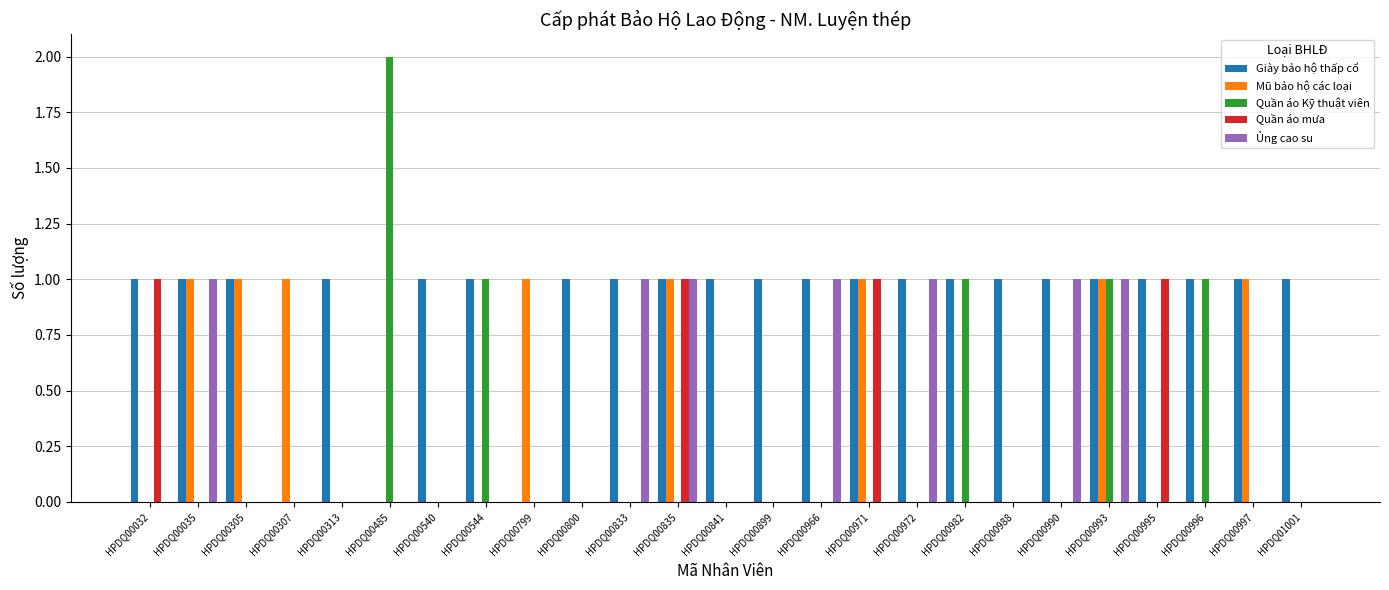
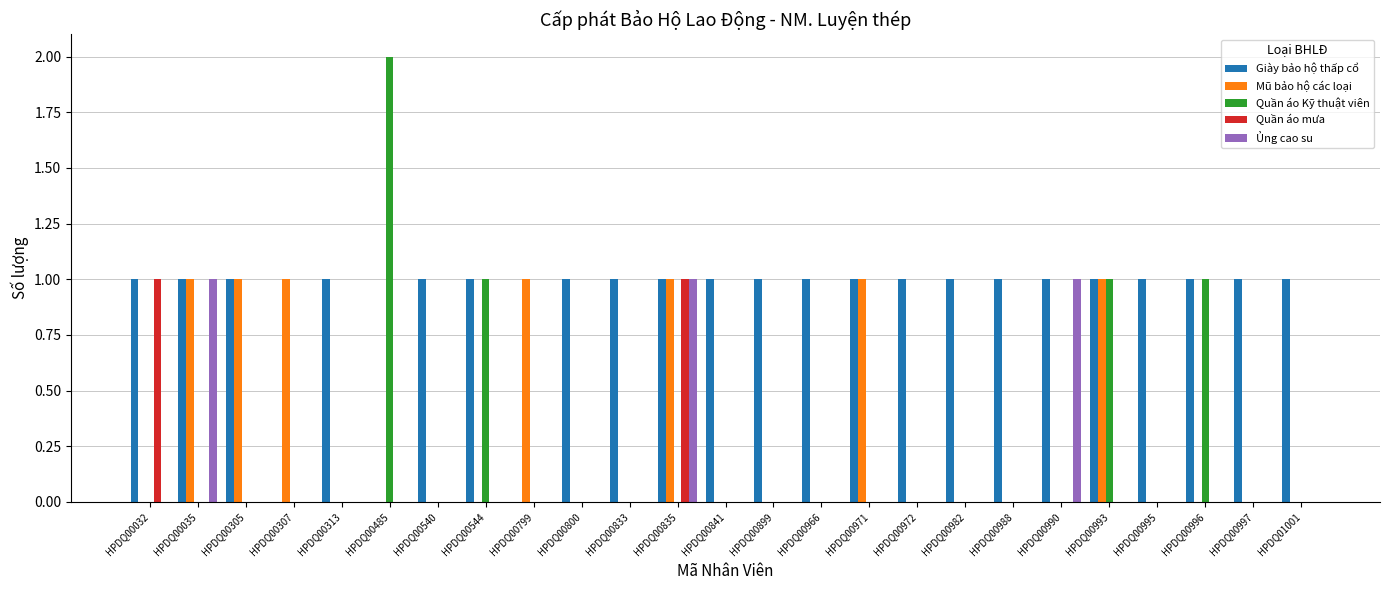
Ủng cao su, HPDQ00833: 1 -> 0
Ủng cao su, HPDQ00966: 1 -> 0
Quần áo mưa, HPDQ00971: 1 -> 0
Ủng cao su, HPDQ00972: 1 -> 0
Quần áo Kỹ thuật viên, HPDQ00982: 1 -> 0
Ủng cao su, HPDQ00993: 1 -> 0
Quần áo mưa, HPDQ00995: 1 -> 0
Mũ bảo hộ các loại, HPDQ00997: 1 -> 0
